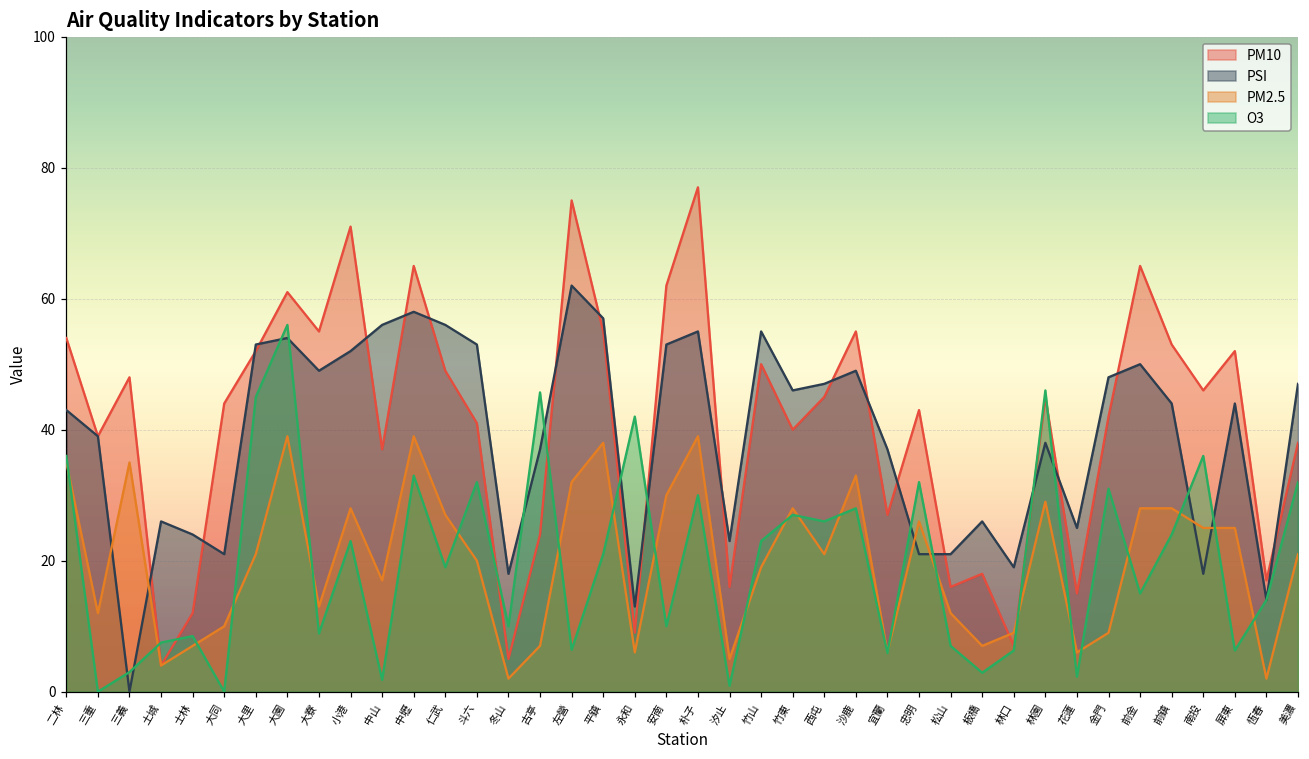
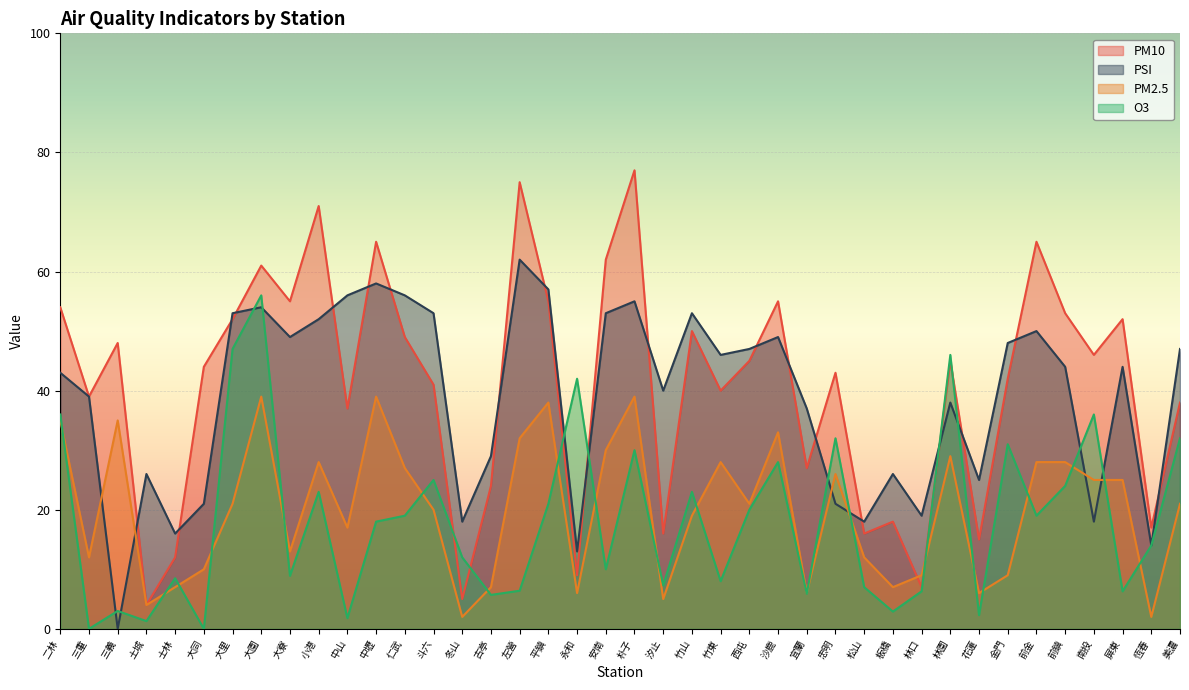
O3, 土城: 8 -> 1
PSI, 士林: 24 -> 16
O3, 大里: 45 -> 47
O3, 中壢: 33 -> 18
O3, 斗六: 32 -> 25
O3, 冬山: 10 -> 12
PSI, 古亭: 37 -> 29
O3, 古亭: 46 -> 6
PSI, 汐止: 23 -> 40
O3, 汐止: 1 -> 7
PSI, 竹山: 55 -> 53
O3, 竹東: 27 -> 8
O3, 西屯: 26 -> 20
PSI, 松山: 21 -> 18
O3, 前金: 15 -> 19
